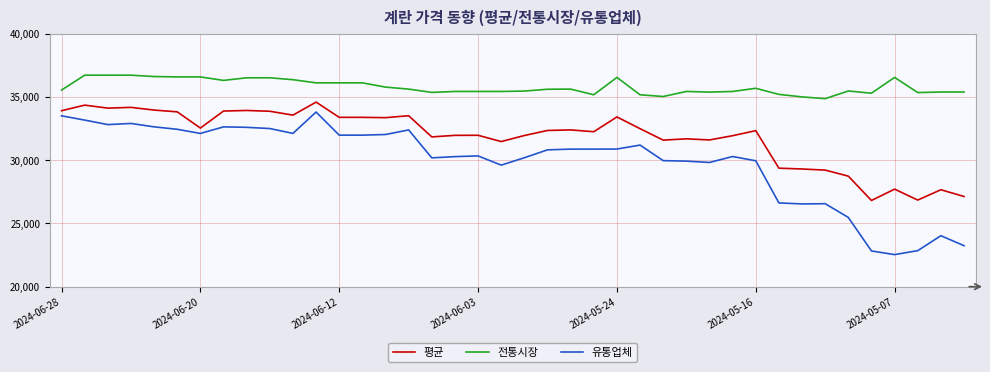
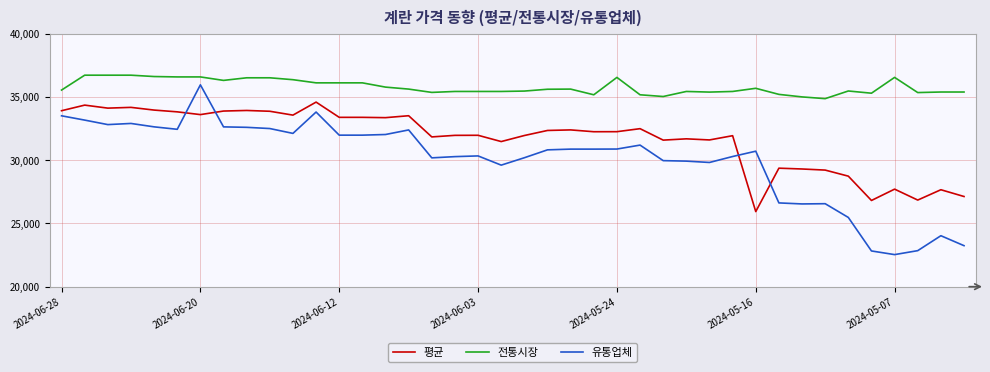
평균, 2024-06-20: 32,500 -> 33,600
유통업체, 2024-06-20: 32,100 -> 36,000
평균, 2024-05-24: 33,400 -> 32,300
평균, 2024-05-16: 32,300 -> 25,900
유통업체, 2024-05-16: 30,000 -> 30,700
